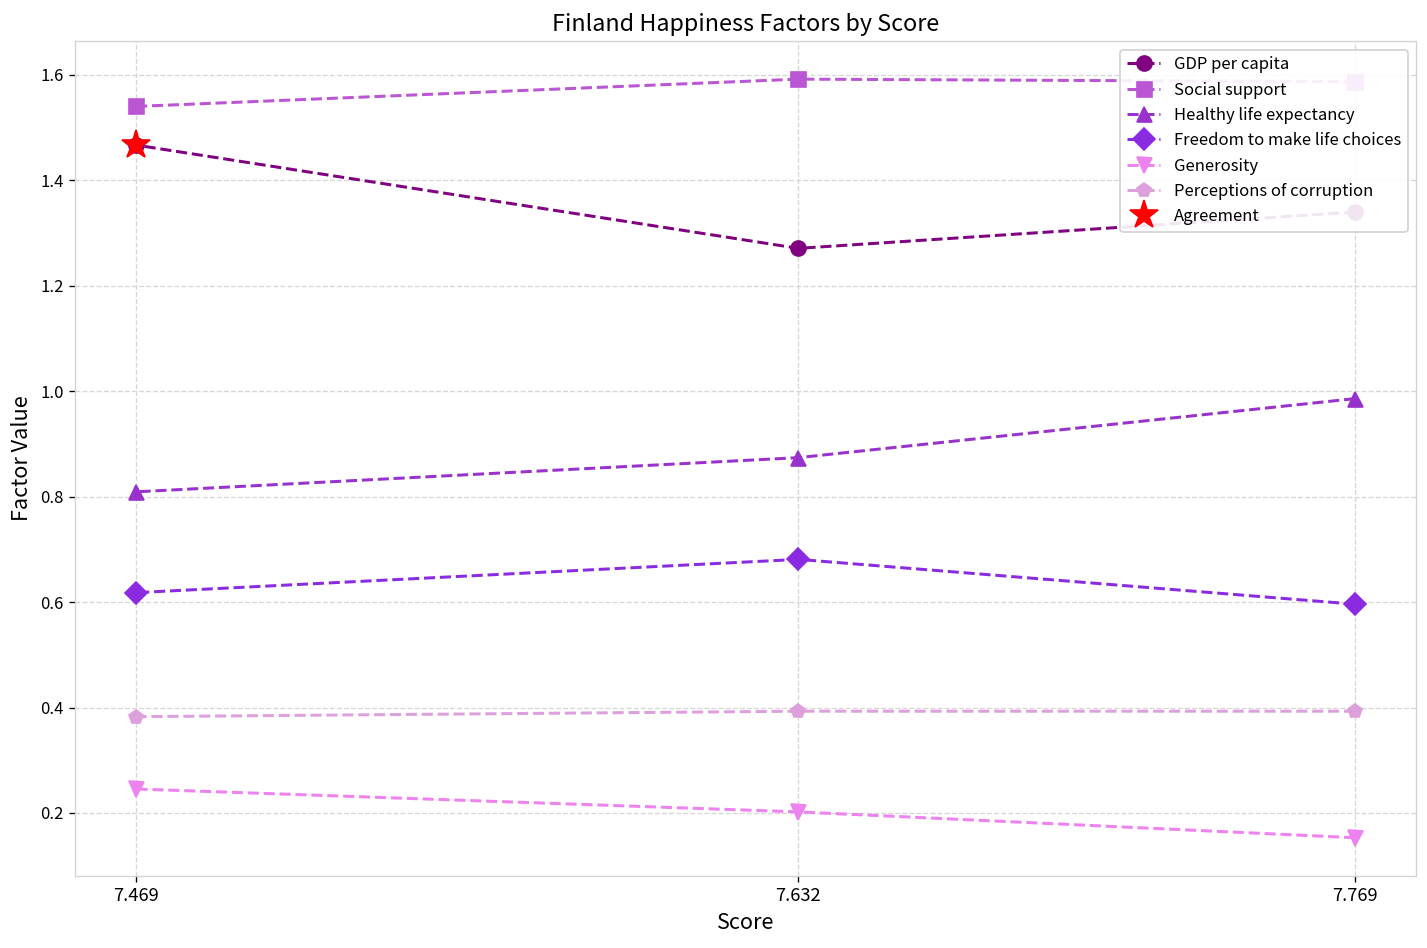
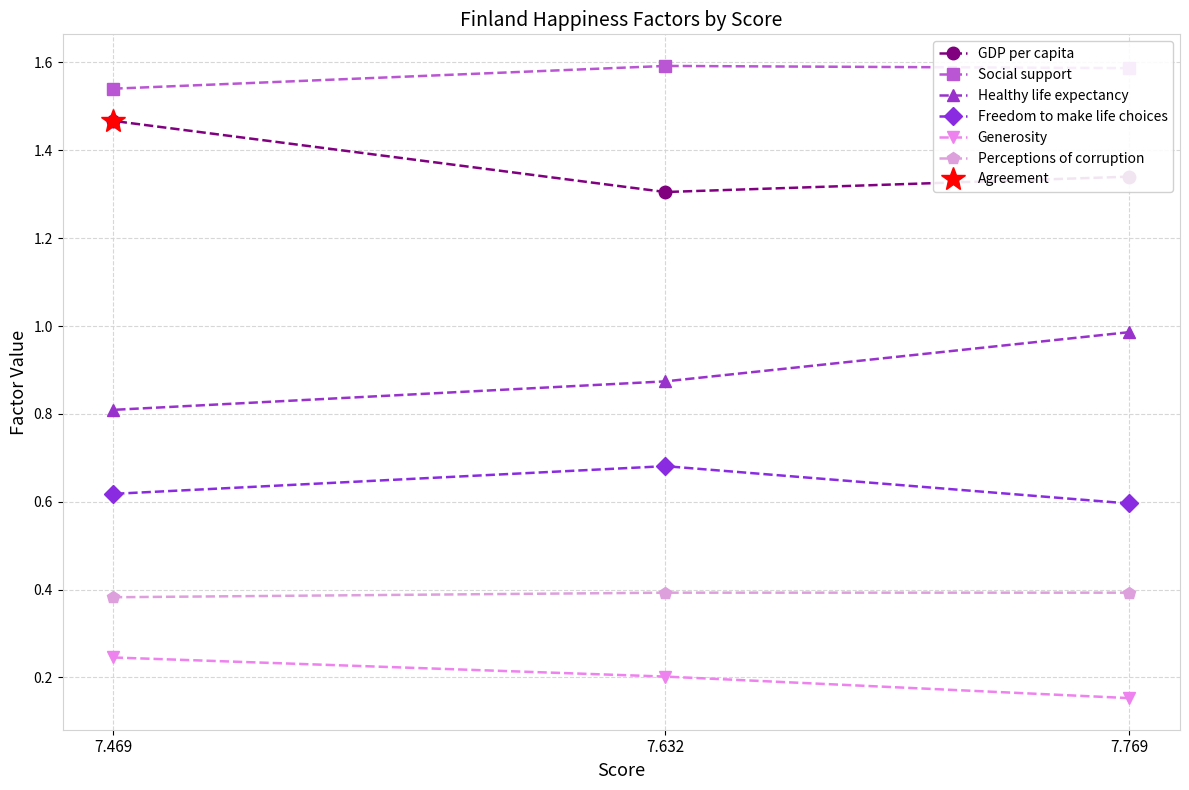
GDP per capita, 7.632: 1.27 -> 1.31
